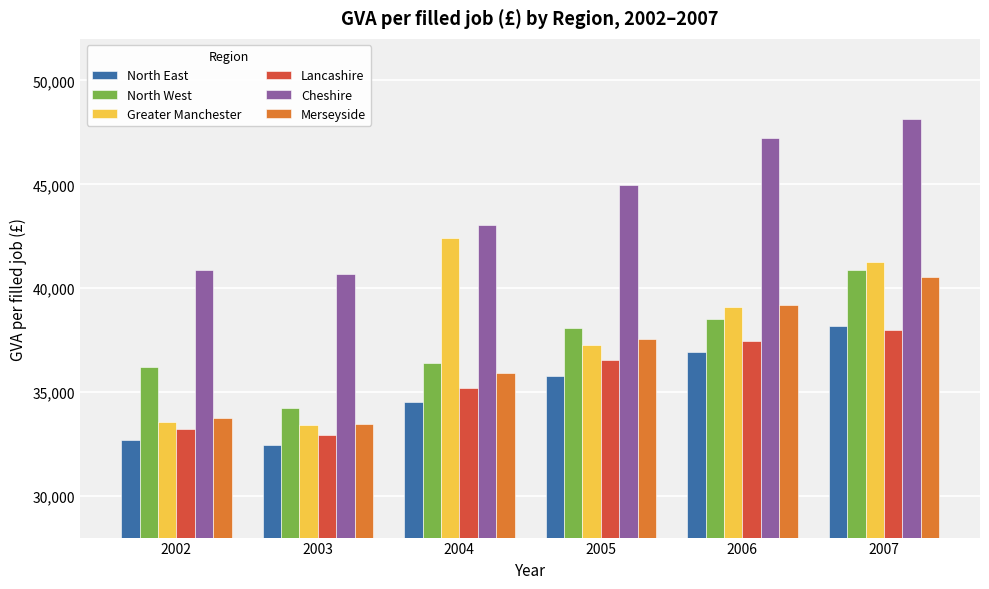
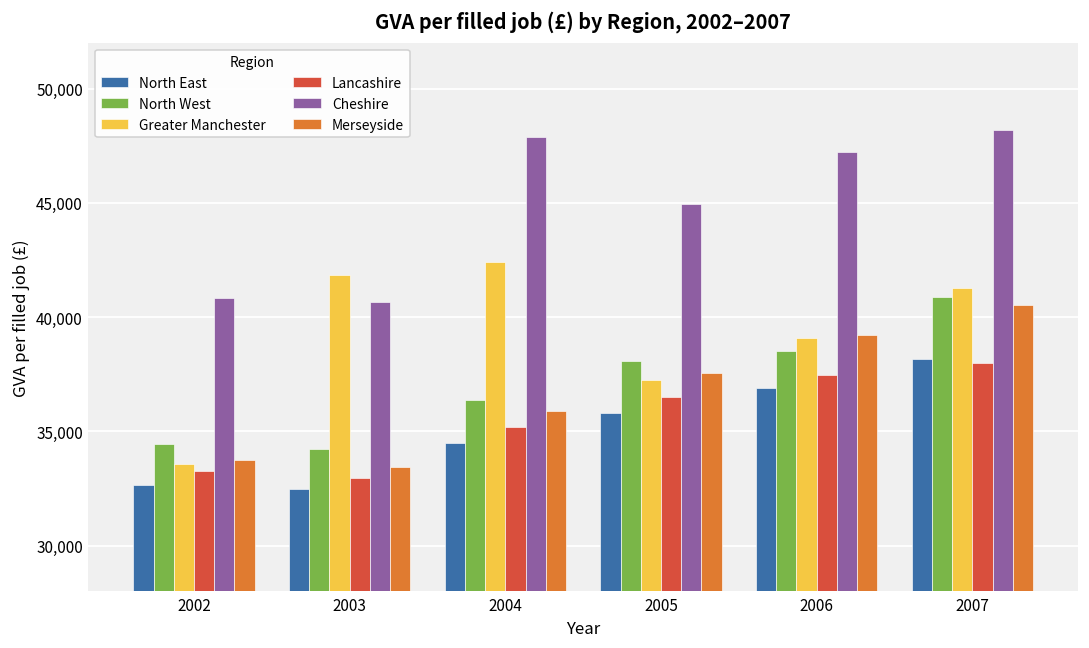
North West, 2002: 36,200 -> 34,400
Greater Manchester, 2003: 33,400 -> 41,800
Cheshire, 2004: 43,000 -> 47,900
